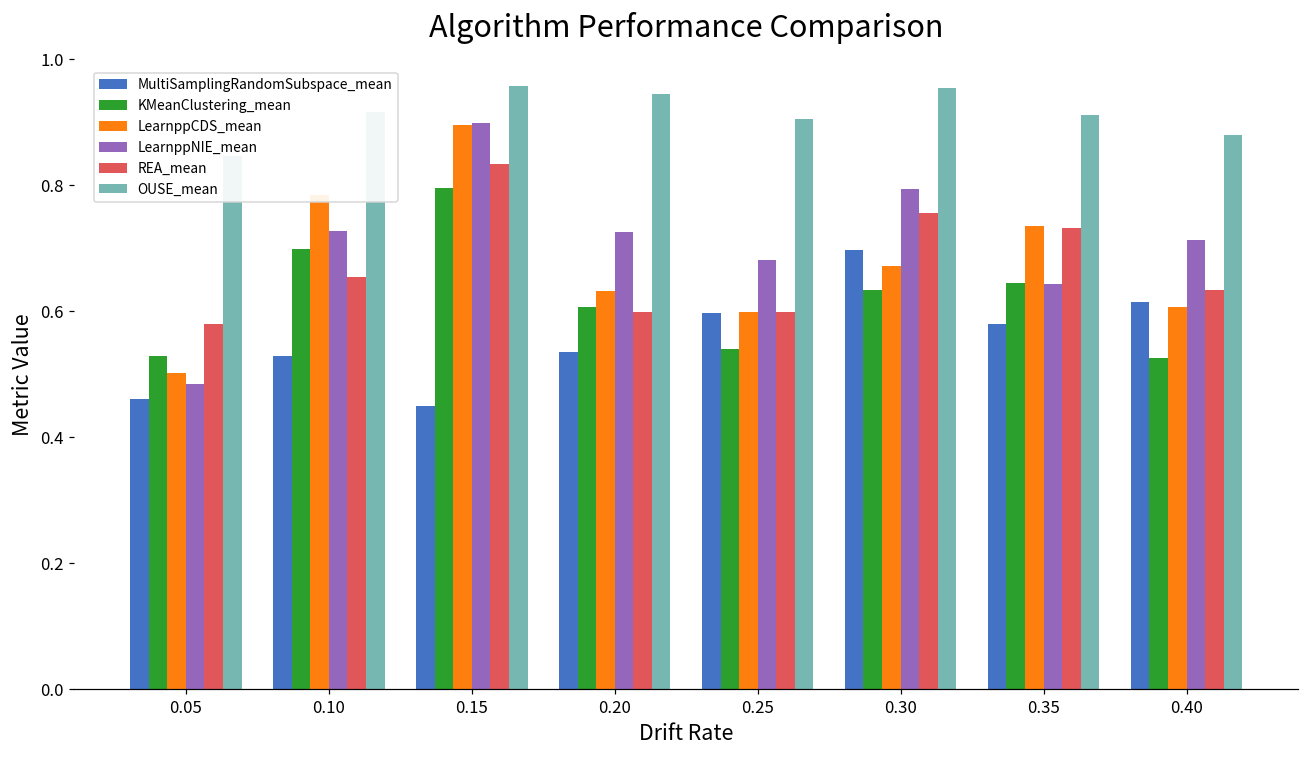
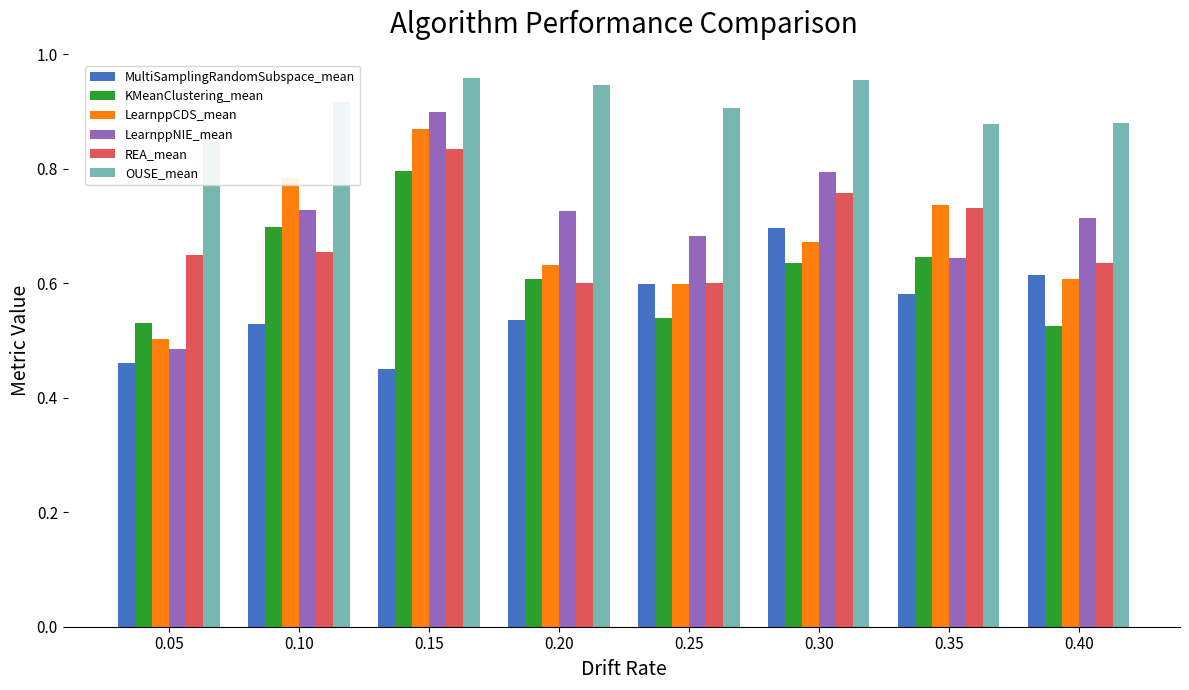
REA_mean, 0.05: 0.58 -> 0.65
LearnppCDS_mean, 0.15: 0.90 -> 0.87
OUSE_mean, 0.35: 0.91 -> 0.88
